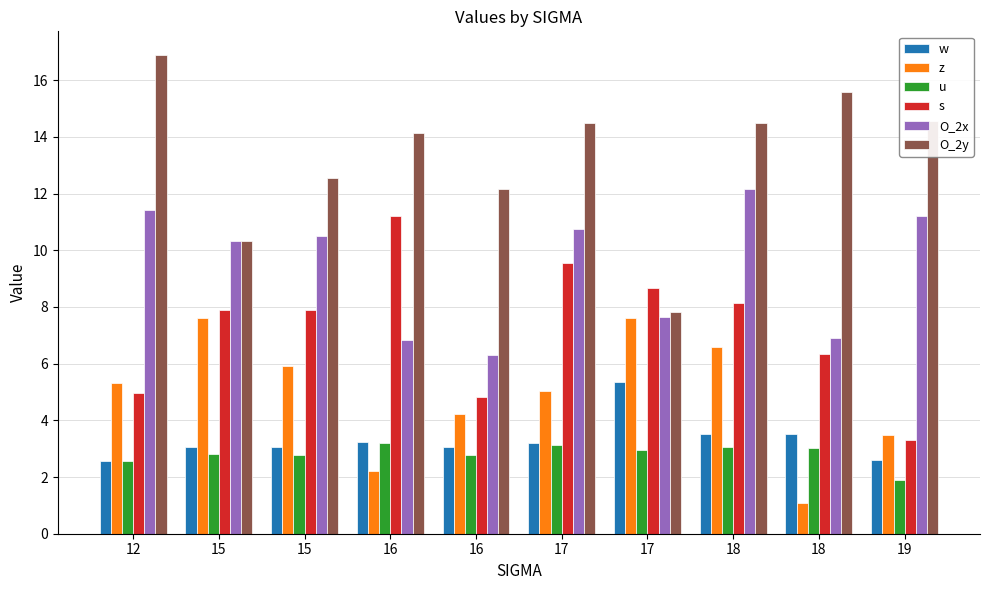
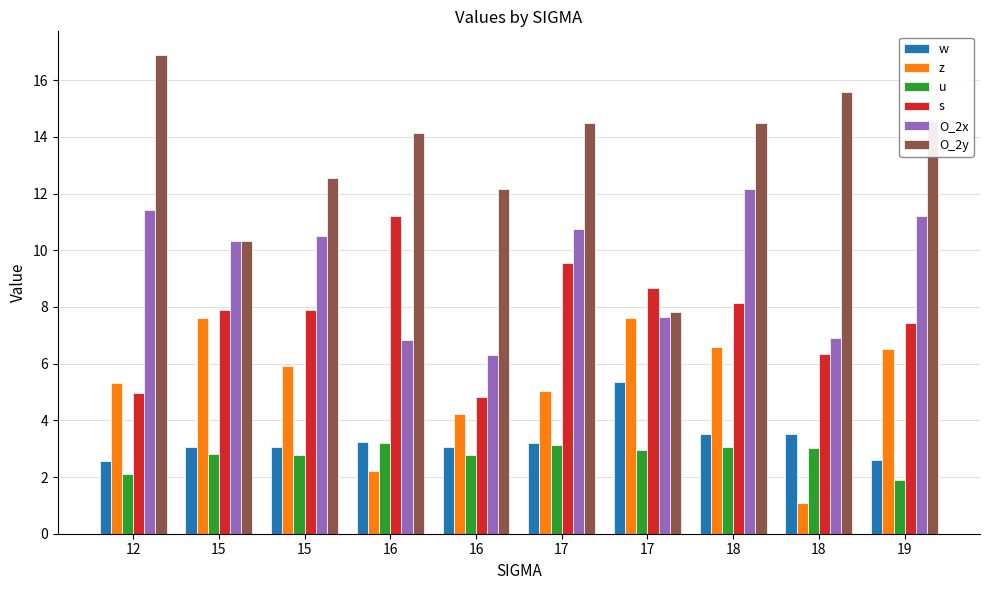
u, 12: 2.6 -> 2.1
z, 19: 3.5 -> 6.5
s, 19: 3.3 -> 7.4
